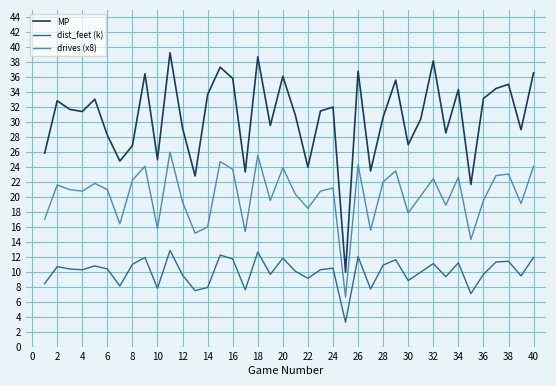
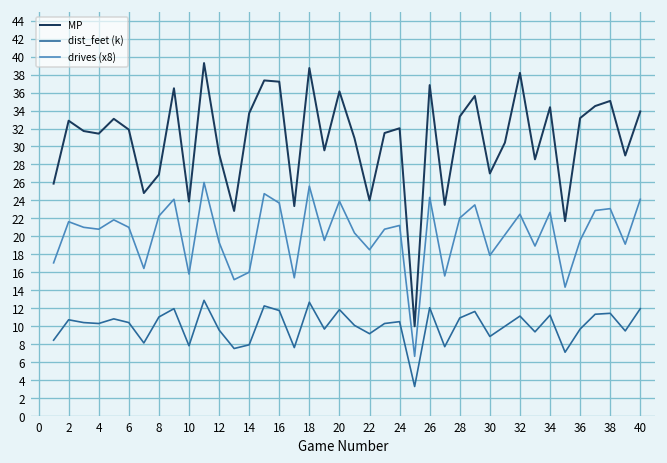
MP, 6: 28 -> 32
MP, 10: 25 -> 24
MP, 16: 36 -> 37
MP, 28: 31 -> 33
MP, 40: 37 -> 34
